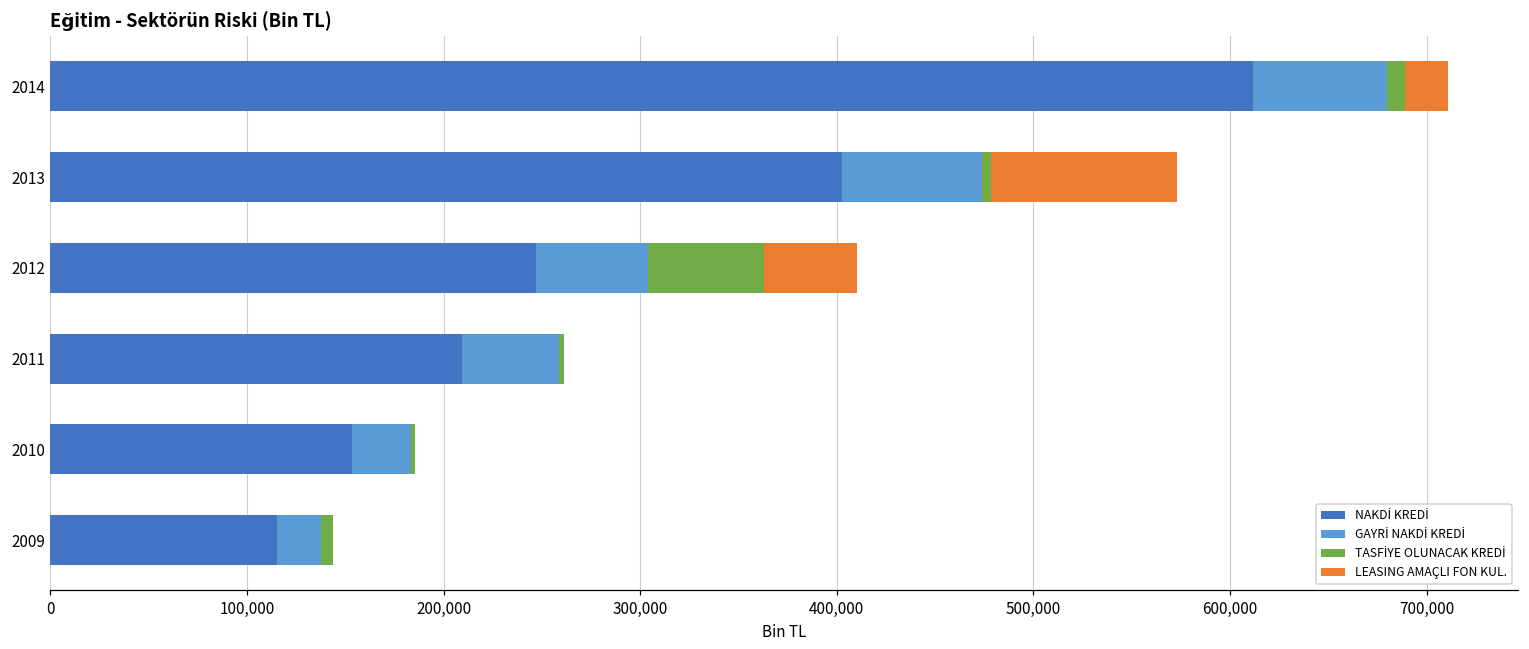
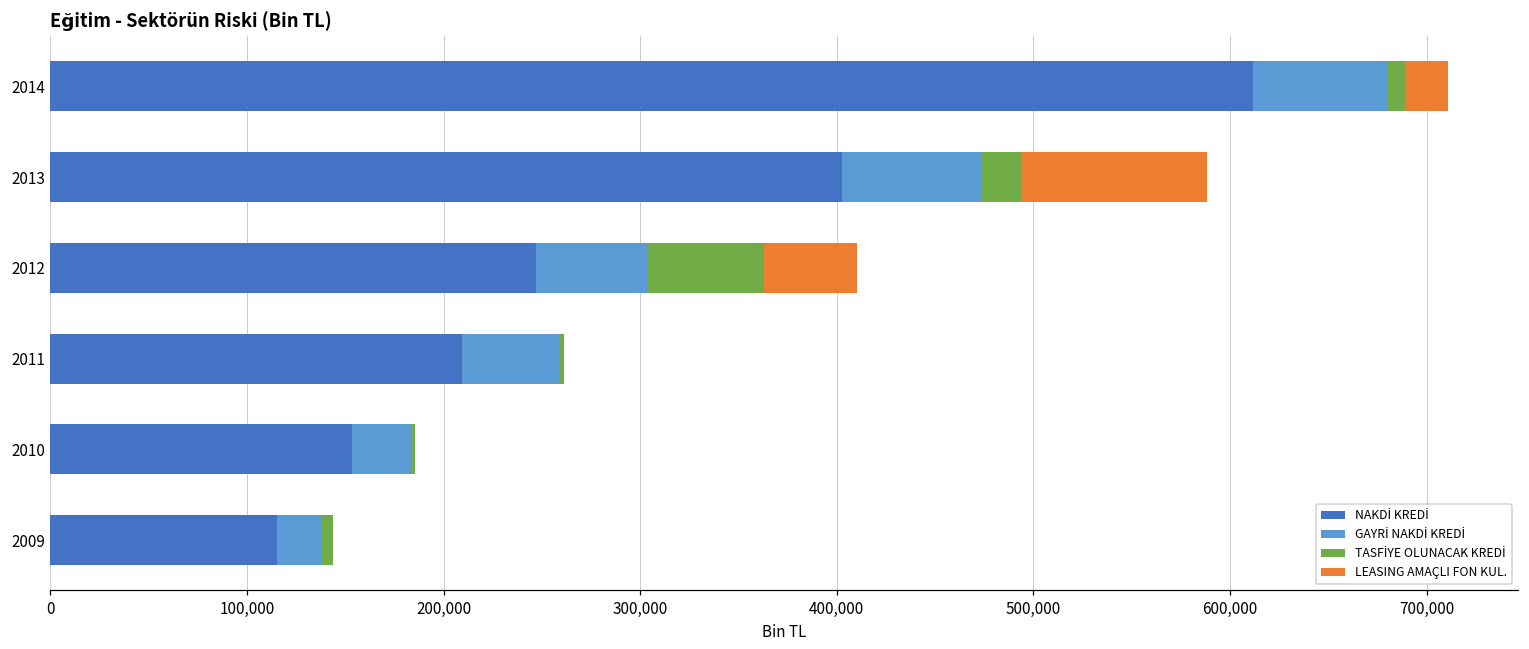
TASFİYE OLUNACAK KREDİ, 2013: 4,000 -> 20,000
